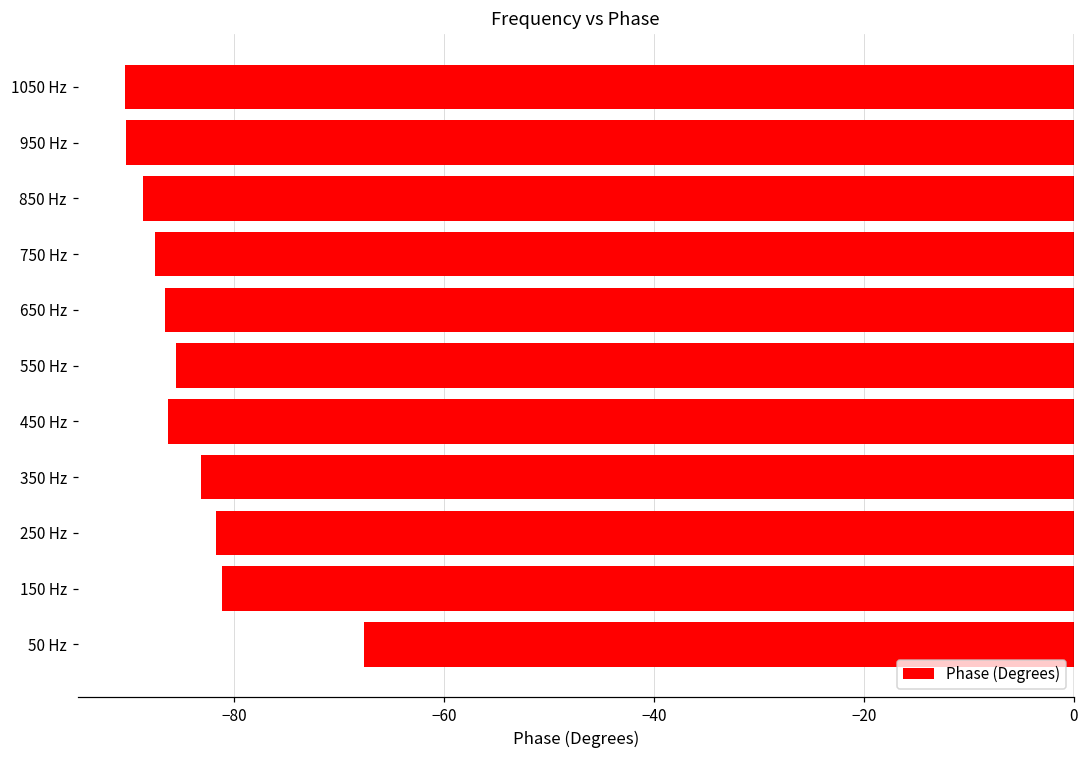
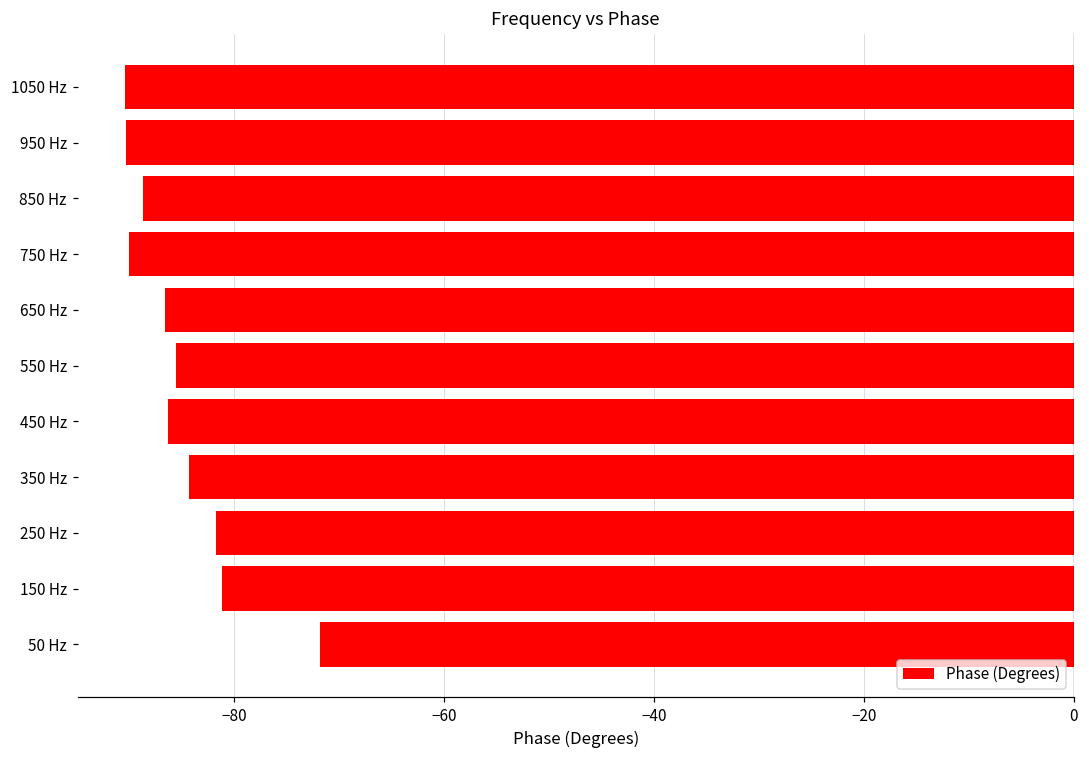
750 Hz: -88 -> -90
350 Hz: -83 -> -84
50 Hz: -68 -> -72
